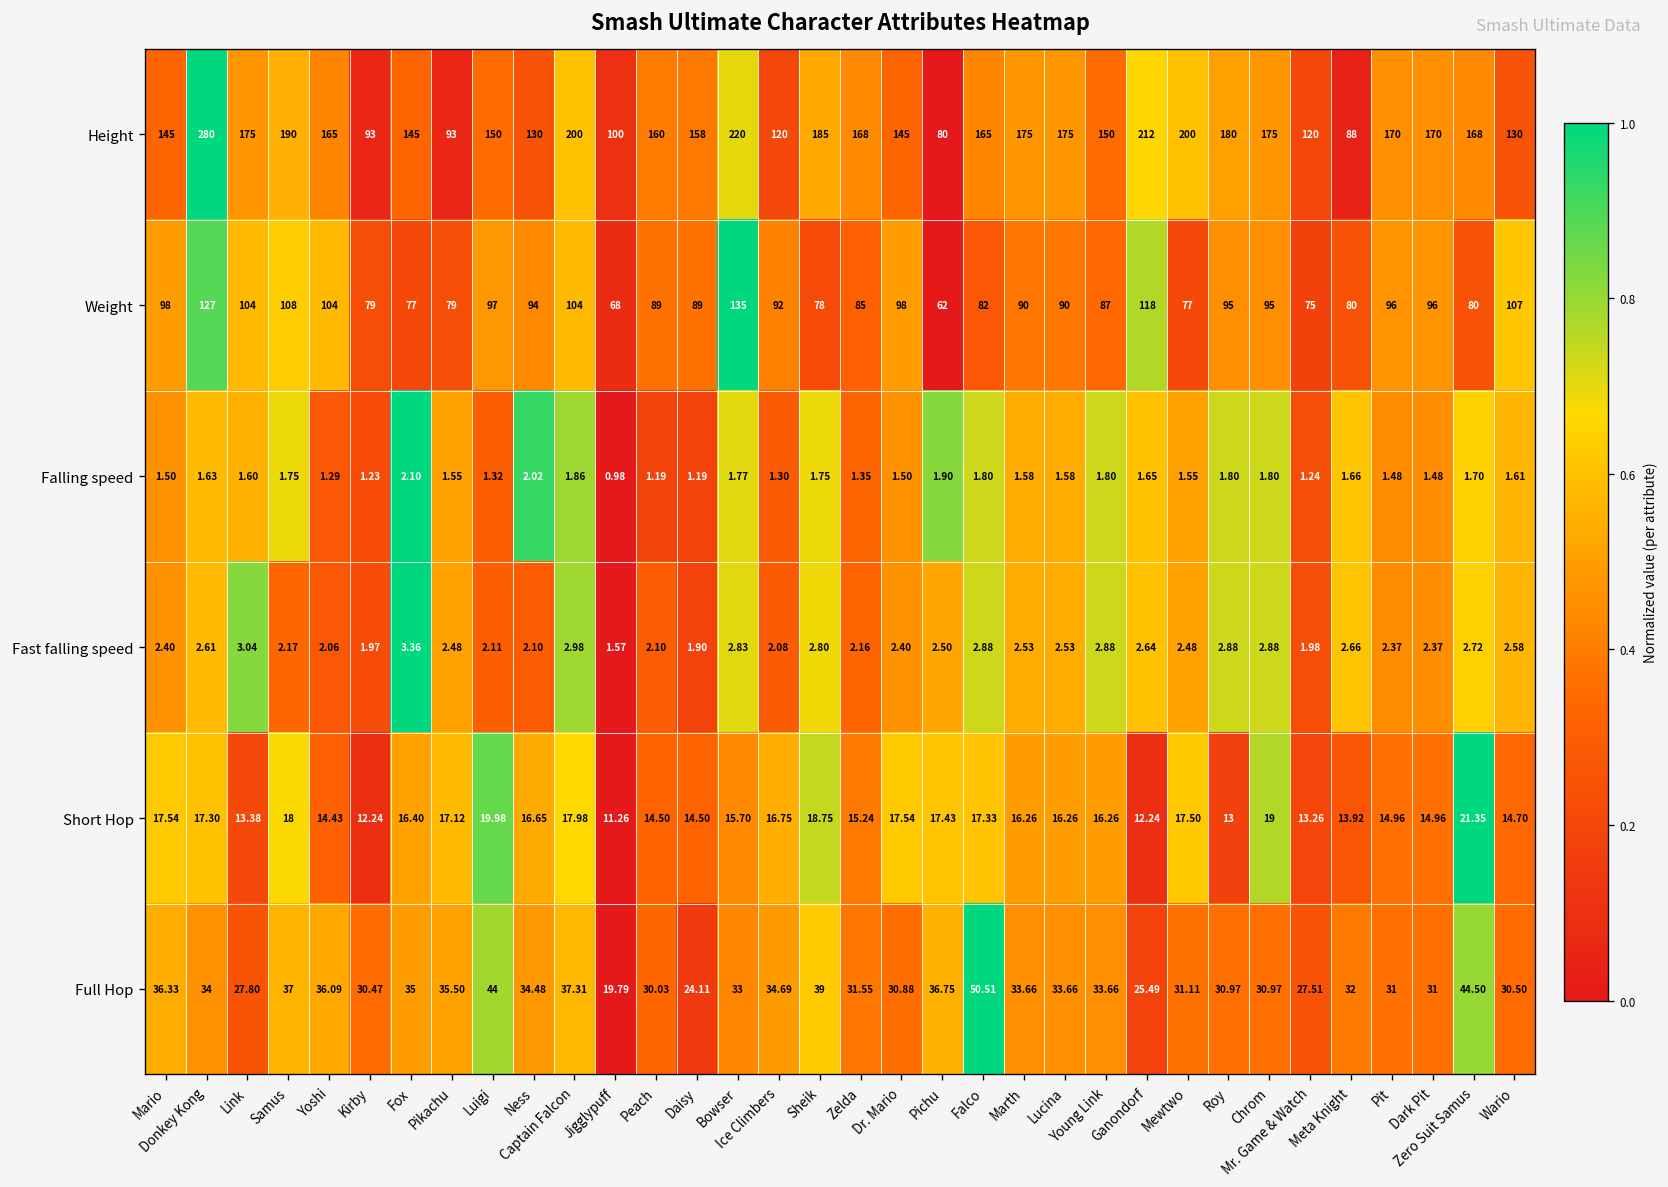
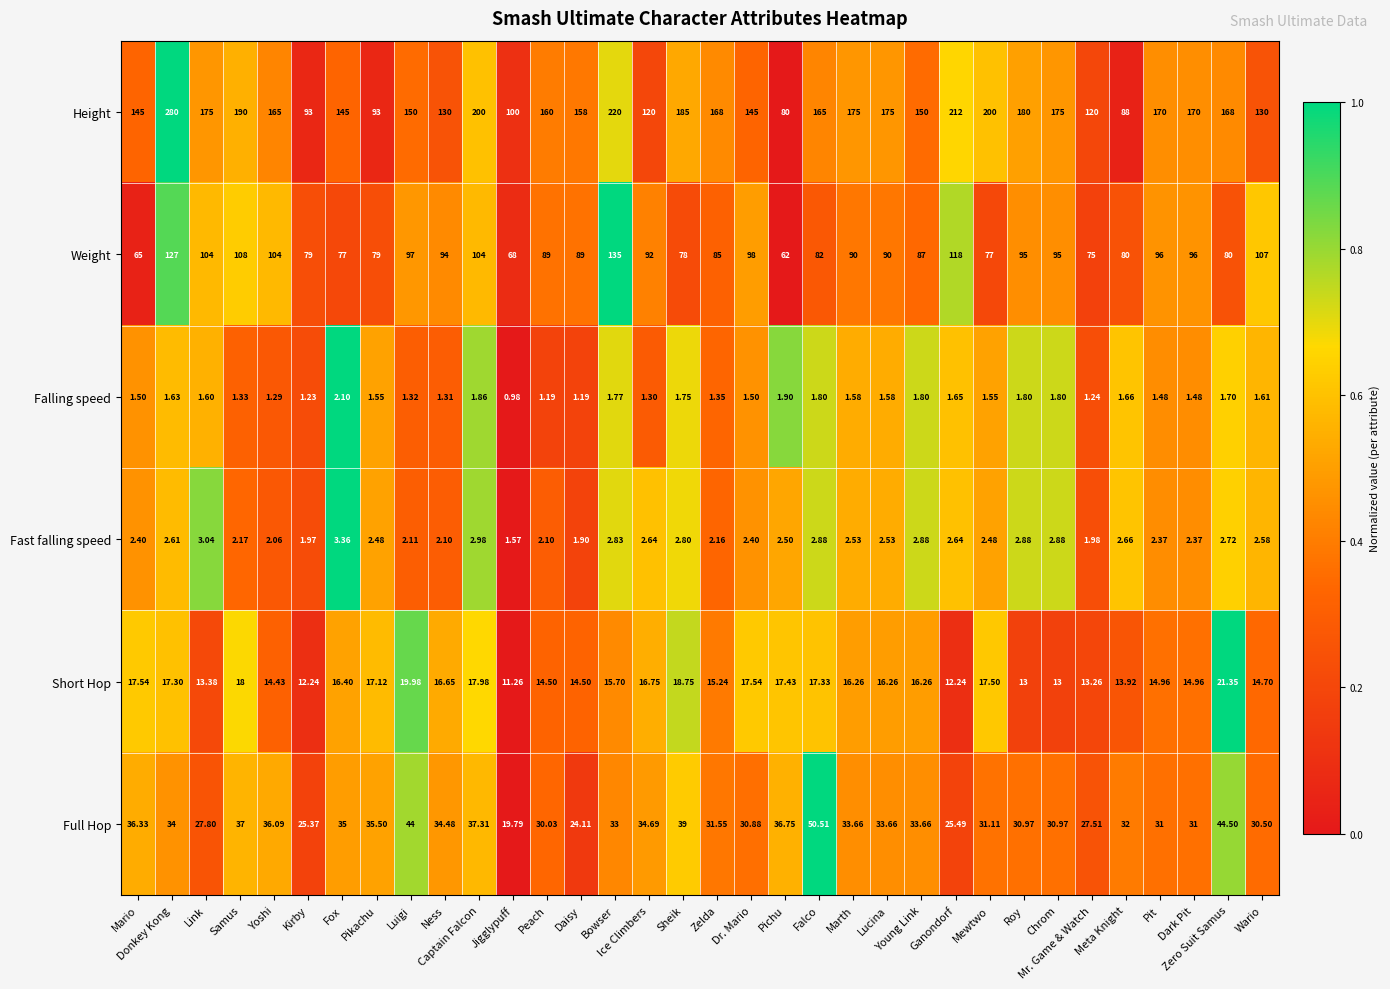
Weight, Mario: 98 -> 65
Falling speed, Samus: 1.75 -> 1.33
Falling speed, Ness: 2.02 -> 1.31
Fast falling speed, Ice Climbers: 2.08 -> 2.64
Short Hop, Chrom: 19 -> 13
Full Hop, Kirby: 30.47 -> 25.37
